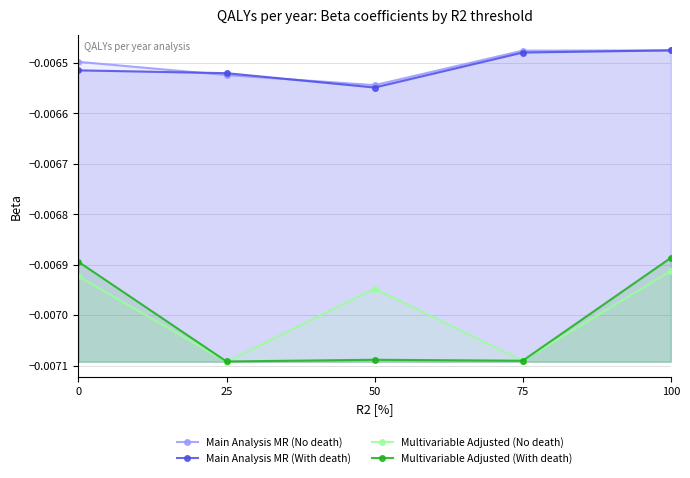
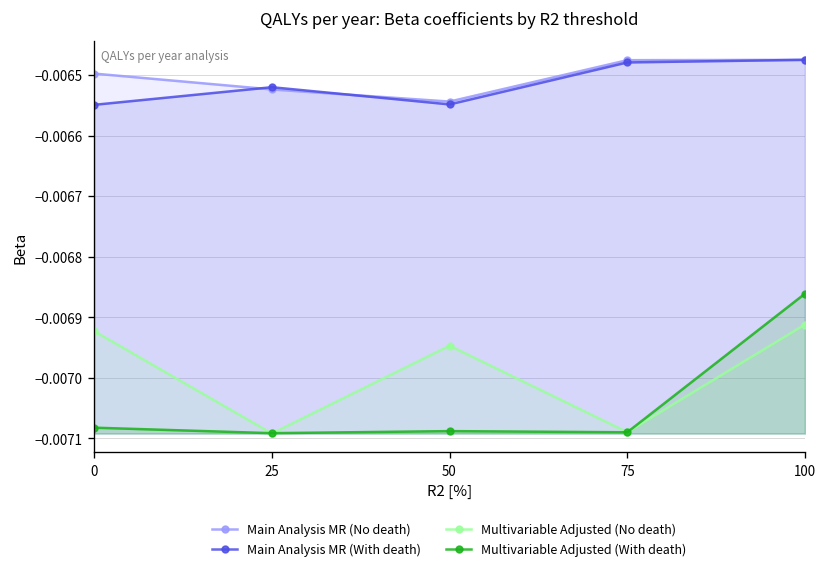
Main Analysis MR (With death), 0: -0.00651 -> -0.00655
Multivariable Adjusted (With death), 0: -0.00689 -> -0.00708
Multivariable Adjusted (With death), 100: -0.00689 -> -0.00686
